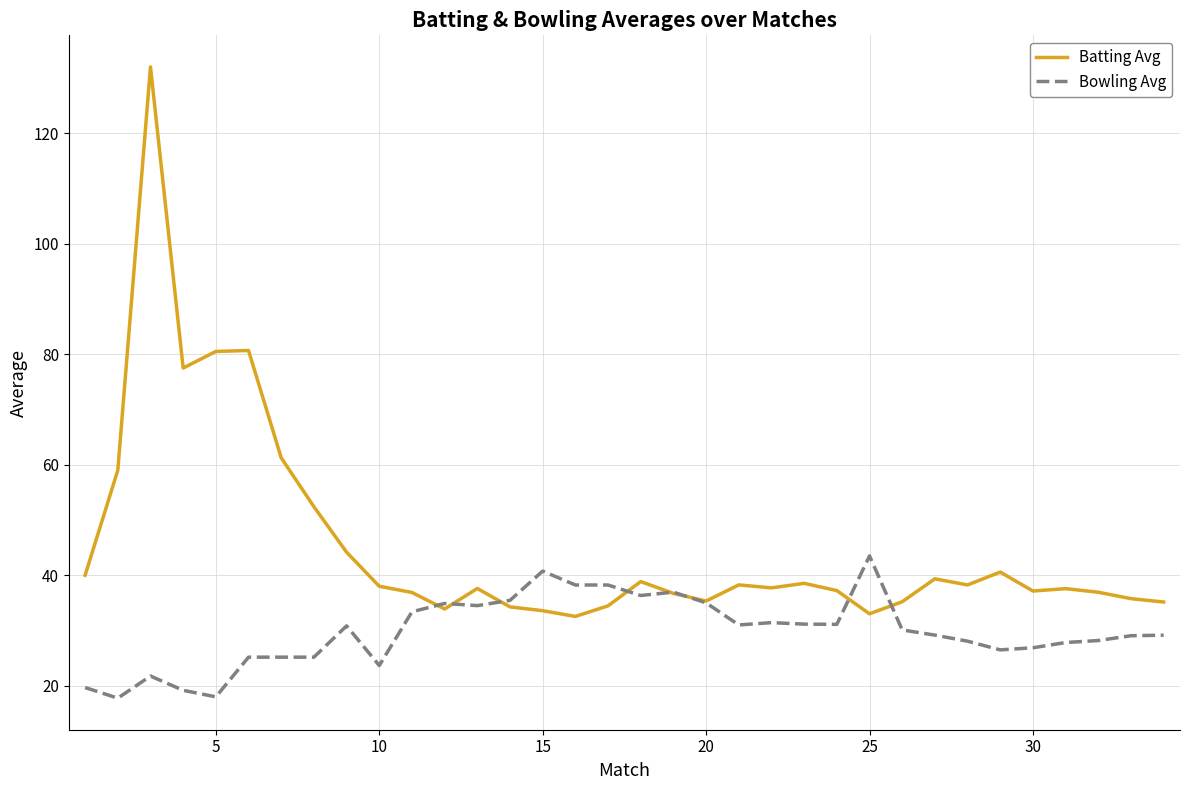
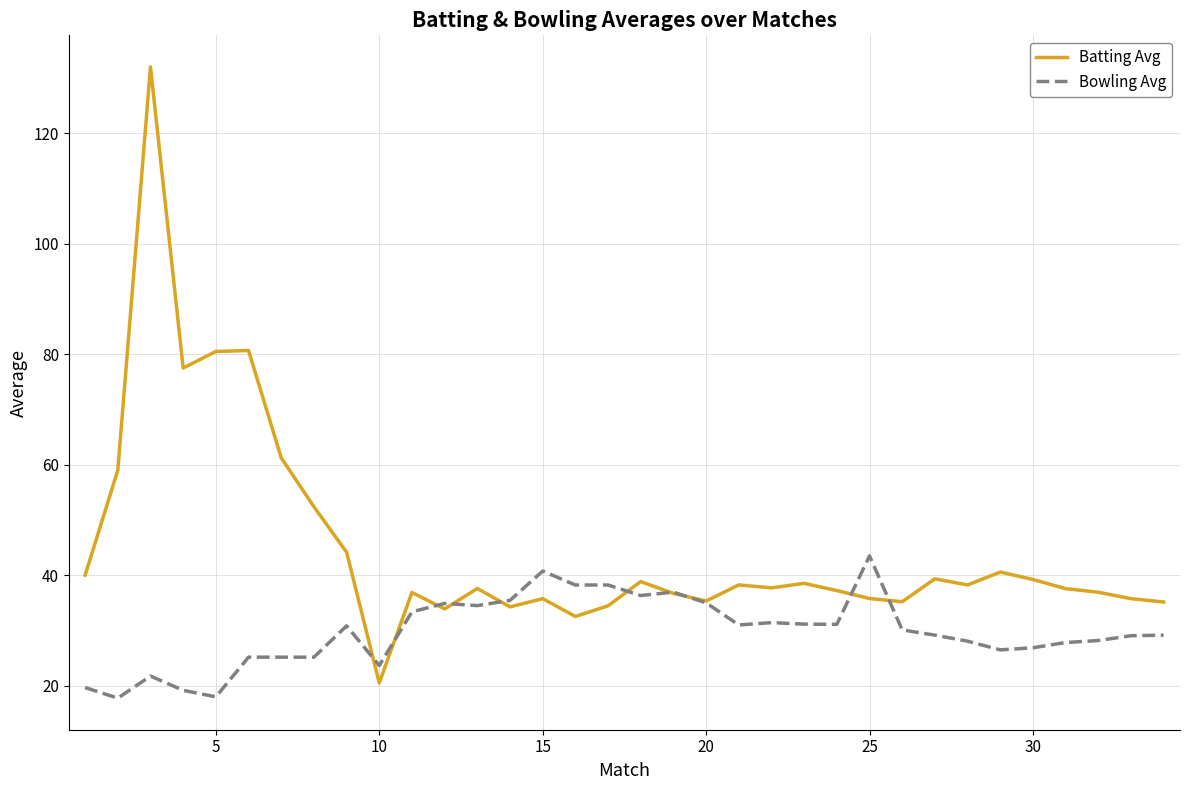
Batting Avg, 10: 38 -> 21
Batting Avg, 15: 34 -> 36
Batting Avg, 25: 33 -> 36
Batting Avg, 30: 37 -> 39
